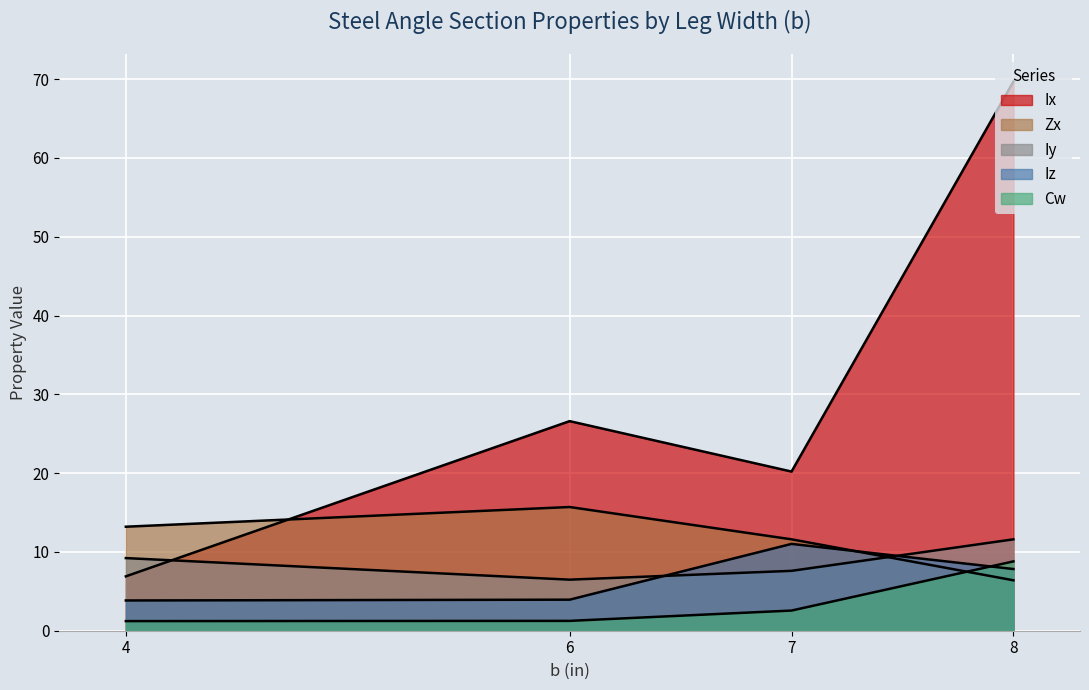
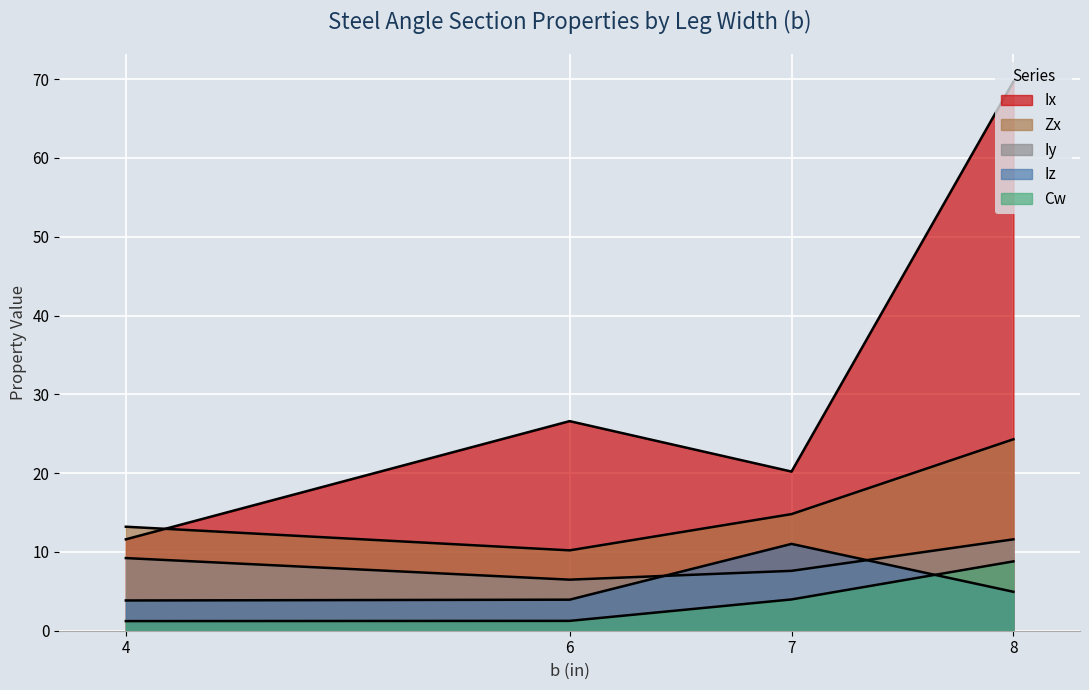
Ix, 4: 7 -> 12
Zx, 6: 16 -> 10
Zx, 7: 12 -> 15
Cw, 7: 3 -> 4
Zx, 8: 6 -> 24
Iz, 8: 8 -> 5
